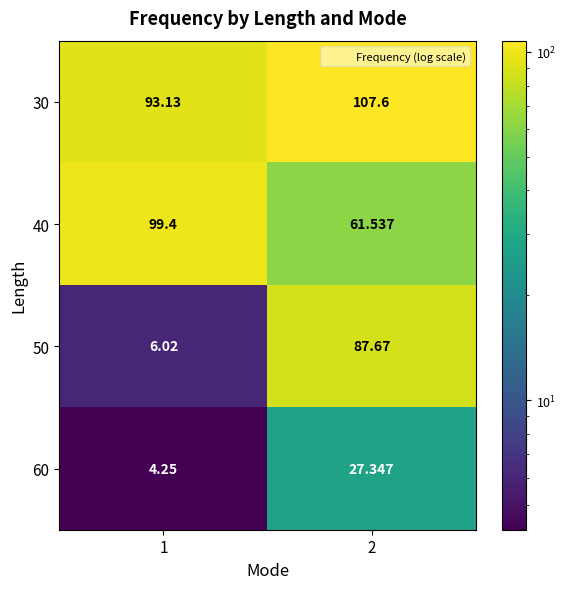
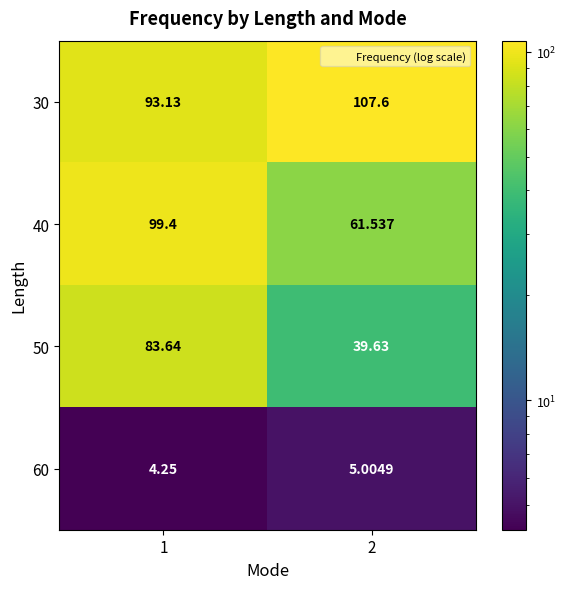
50, 1: 6.02 -> 83.64
50, 2: 87.67 -> 39.63
60, 2: 27.347 -> 5.0049
